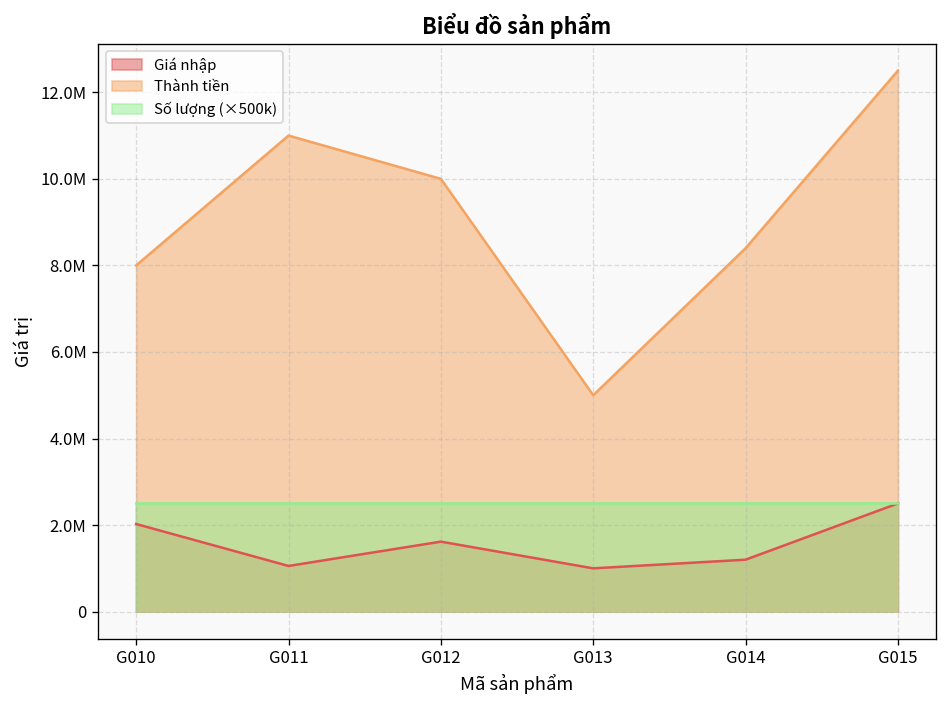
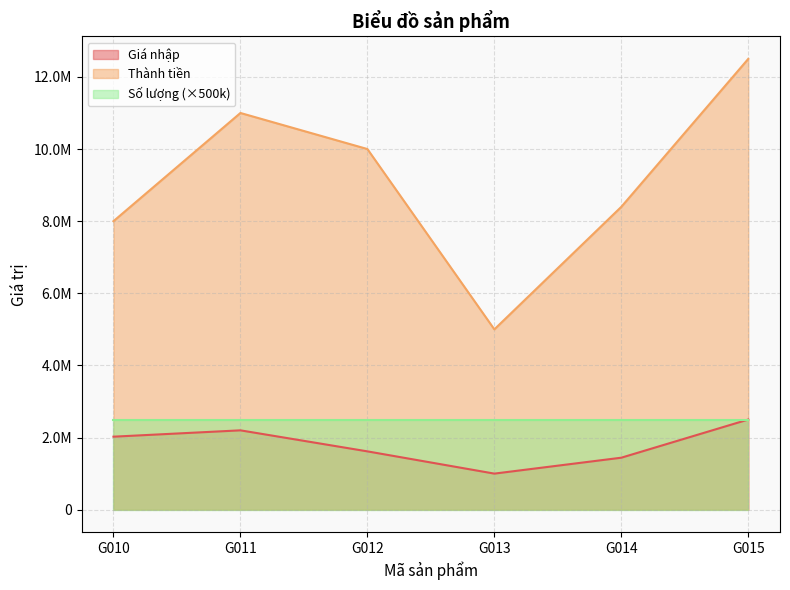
Giá nhập, G011: 1100000 -> 2200000
Giá nhập, G014: 1200000 -> 1400000
